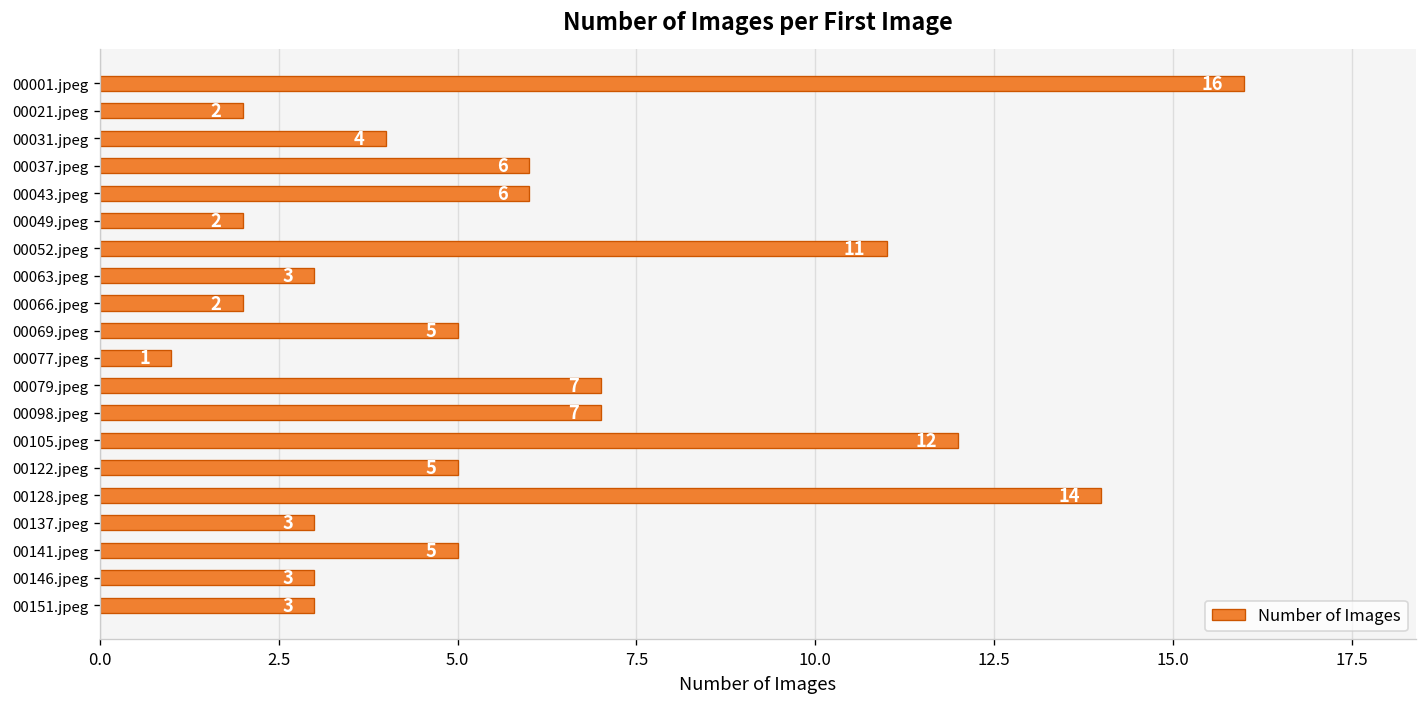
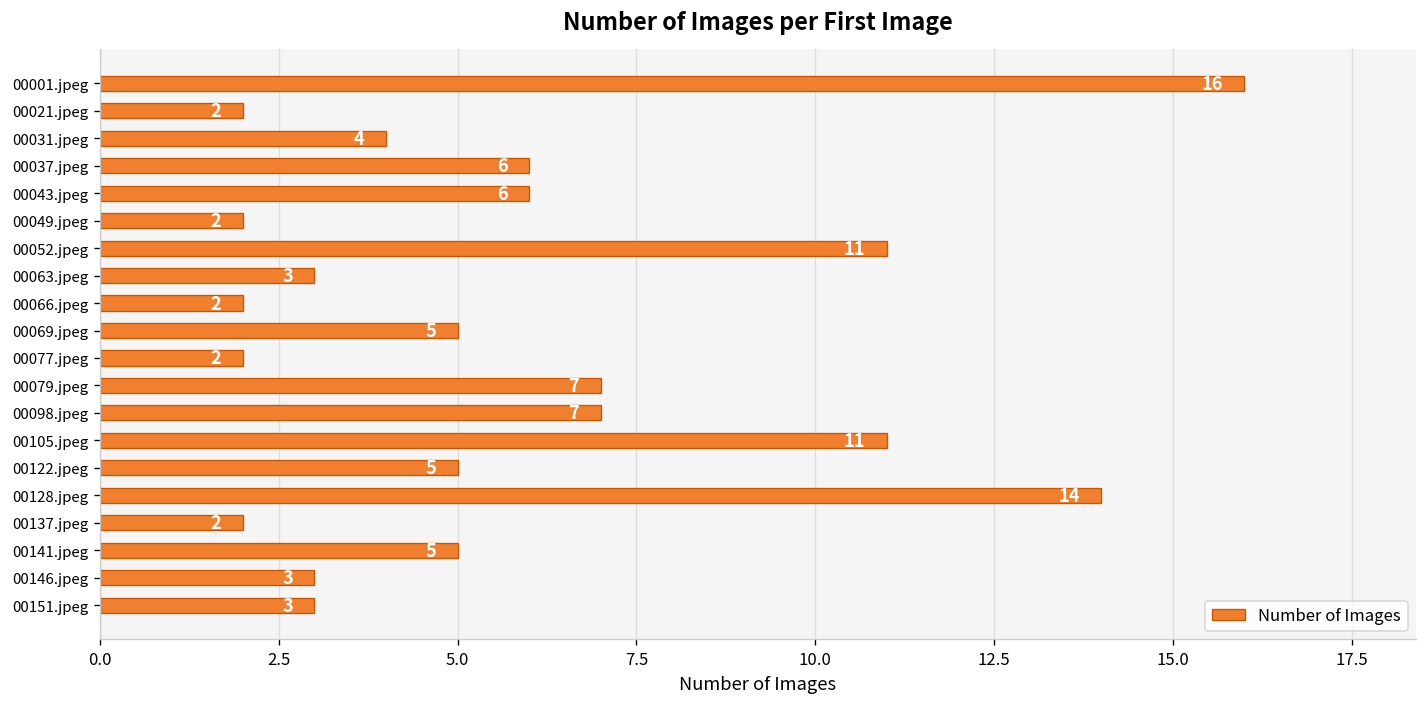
00077.jpeg: 1 -> 2
00105.jpeg: 12 -> 11
00137.jpeg: 3 -> 2
